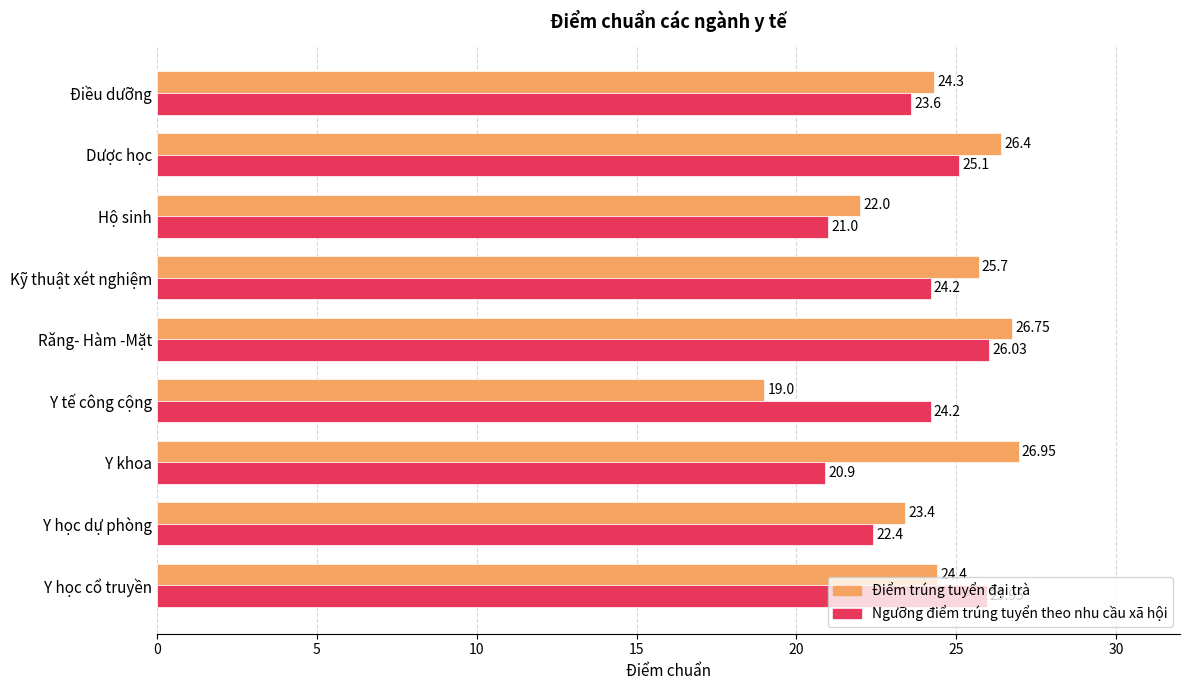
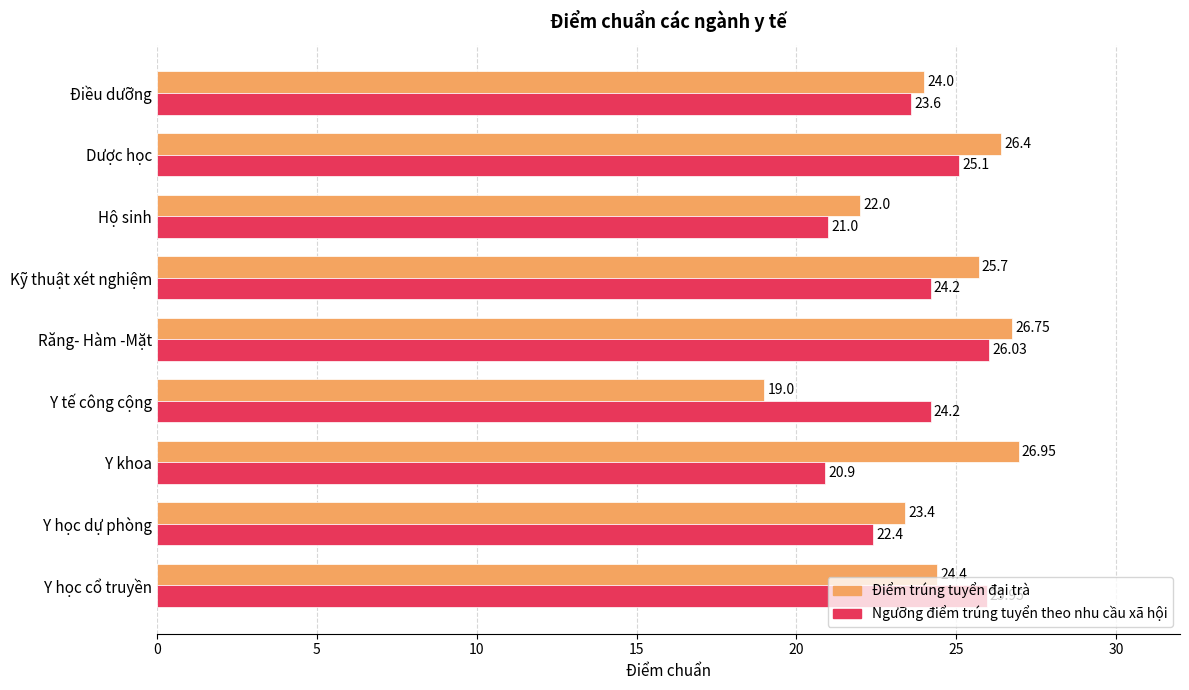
Điểm trúng tuyển đại trà, Điều dưỡng: 24.3 -> 24.0
